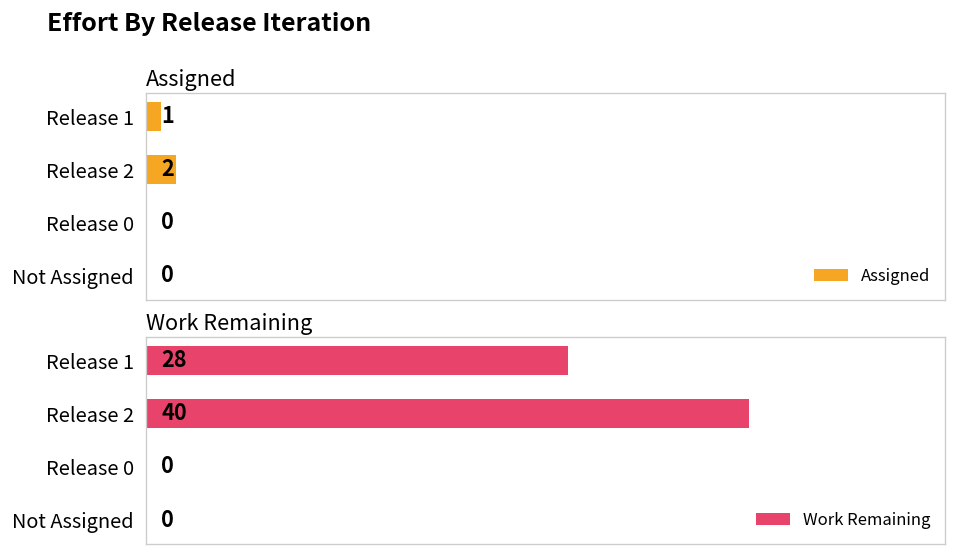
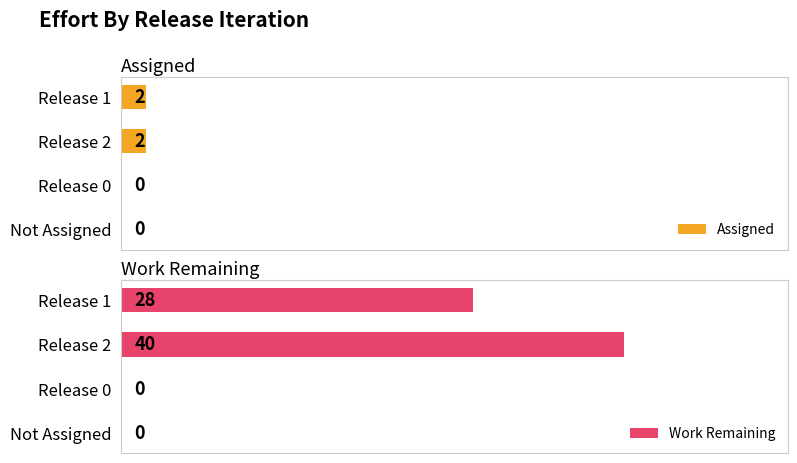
Assigned, Release 1: 1 -> 2
